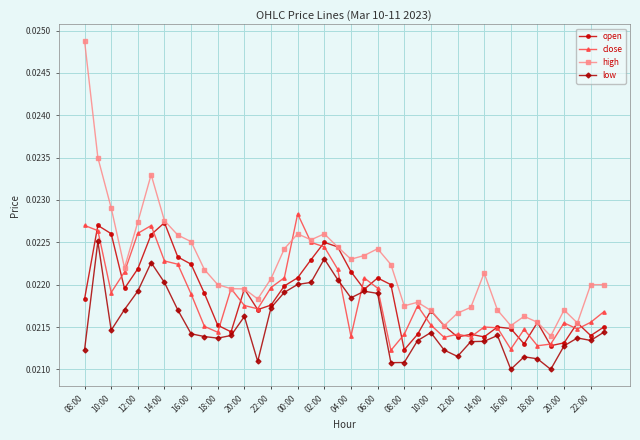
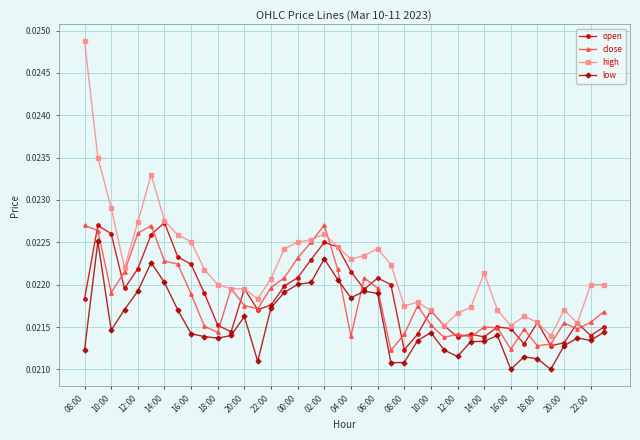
close, 00:00: 0.0228 -> 0.0223
high, 00:00: 0.0226 -> 0.0225
close, 02:00: 0.0224 -> 0.0227
